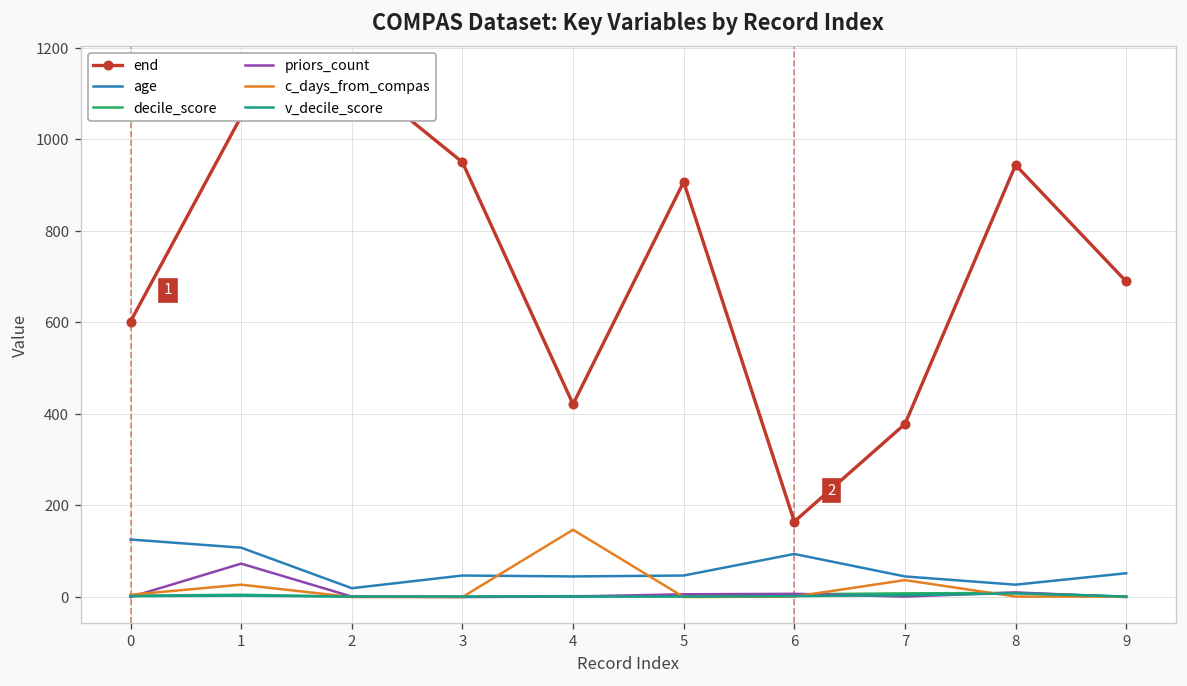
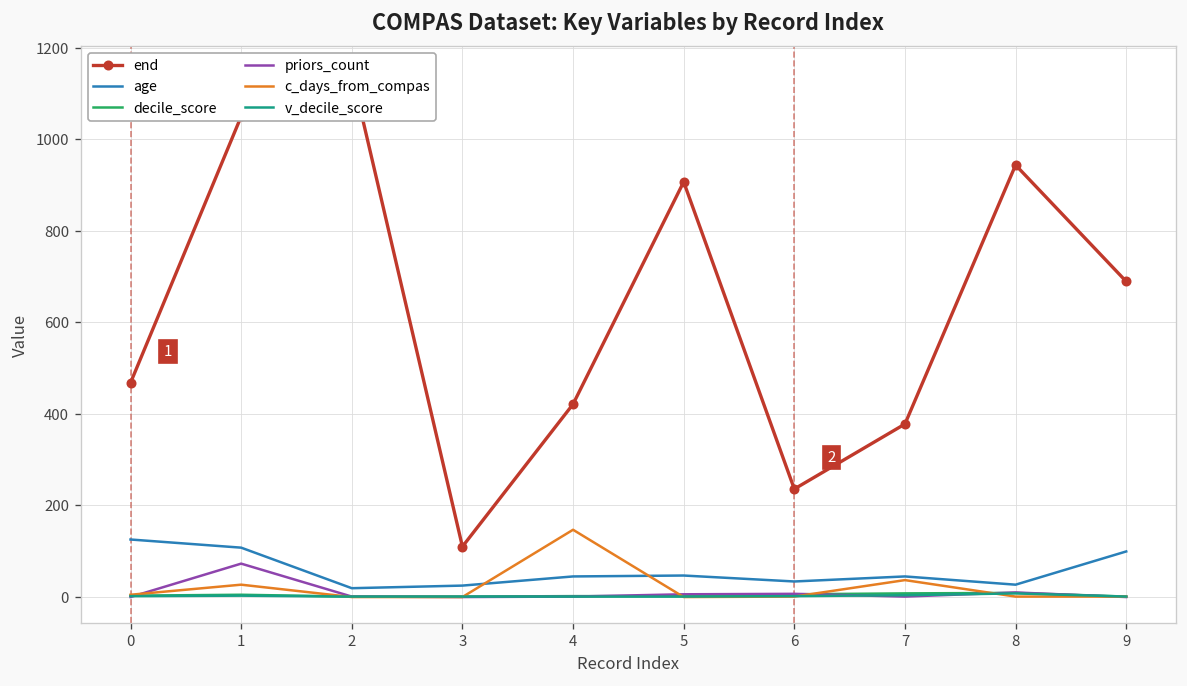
end, 0: 600 -> 470
end, 3: 950 -> 110
age, 3: 50 -> 30
end, 6: 160 -> 240
age, 6: 90 -> 30
age, 9: 50 -> 100
